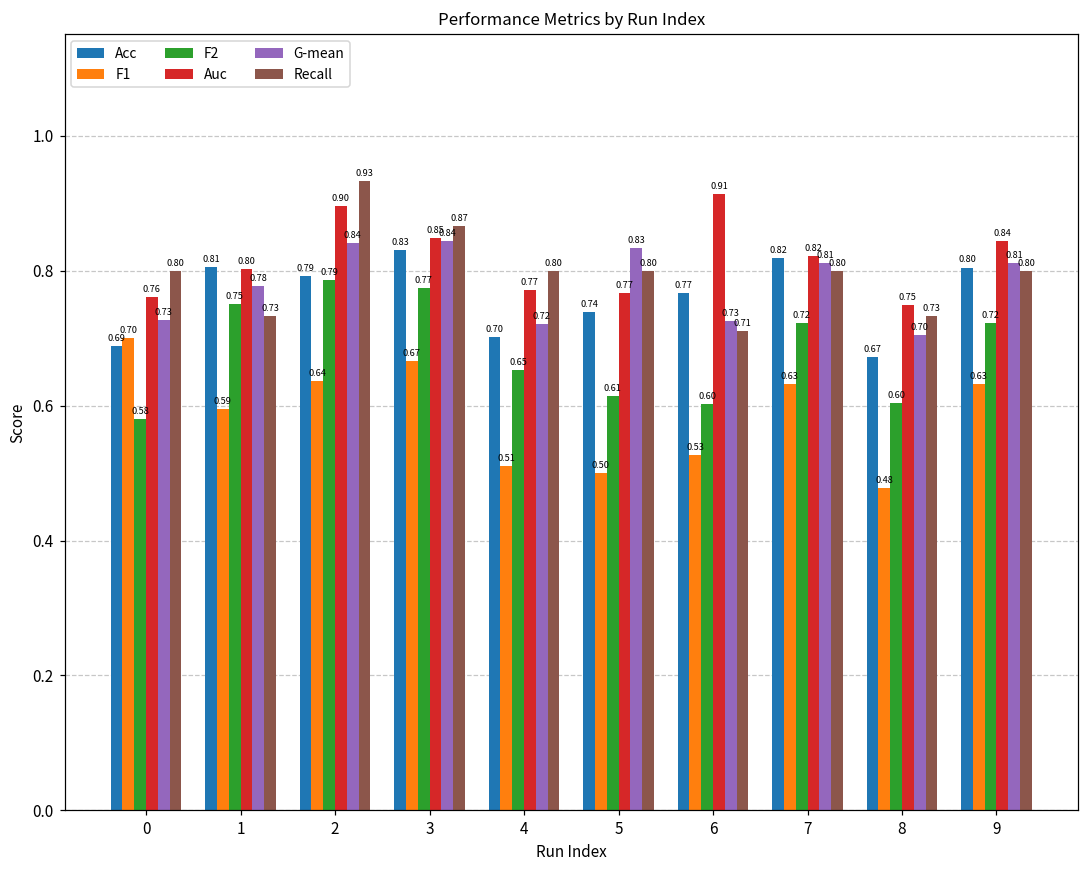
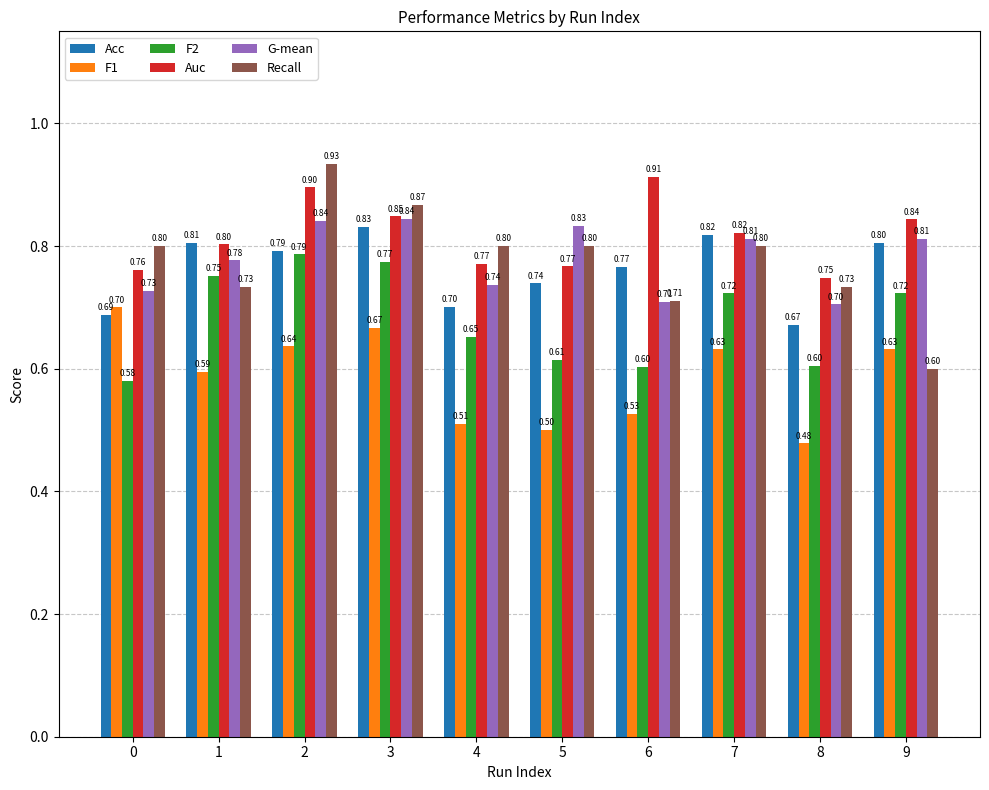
G-mean, 4: 0.72 -> 0.74
G-mean, 6: 0.73 -> 0.71
Recall, 9: 0.80 -> 0.60
